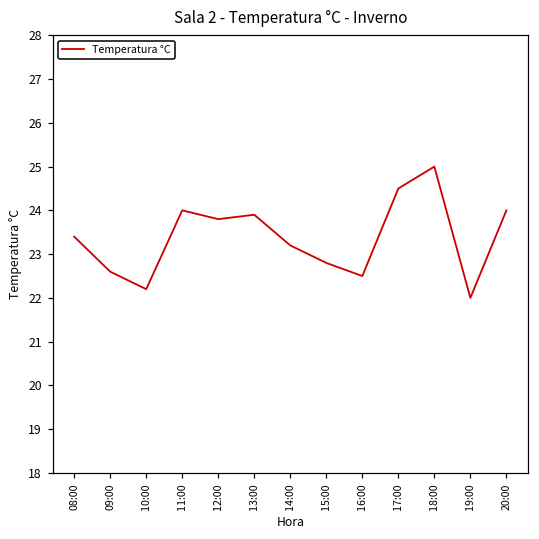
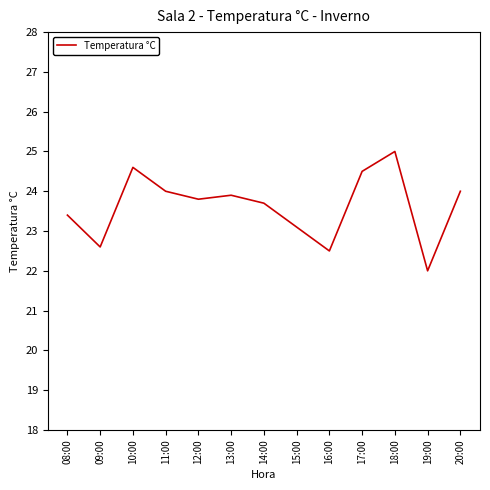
10:00: 22.2 -> 24.6
14:00: 23.2 -> 23.7
15:00: 22.8 -> 23.1
